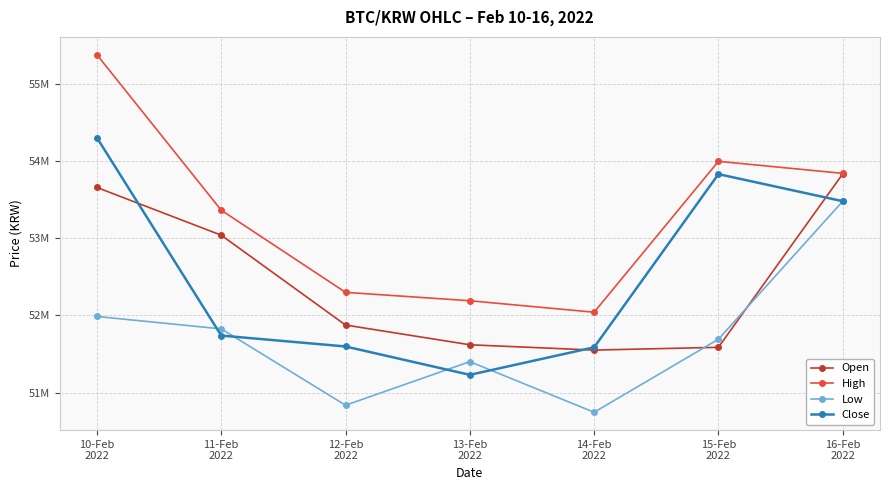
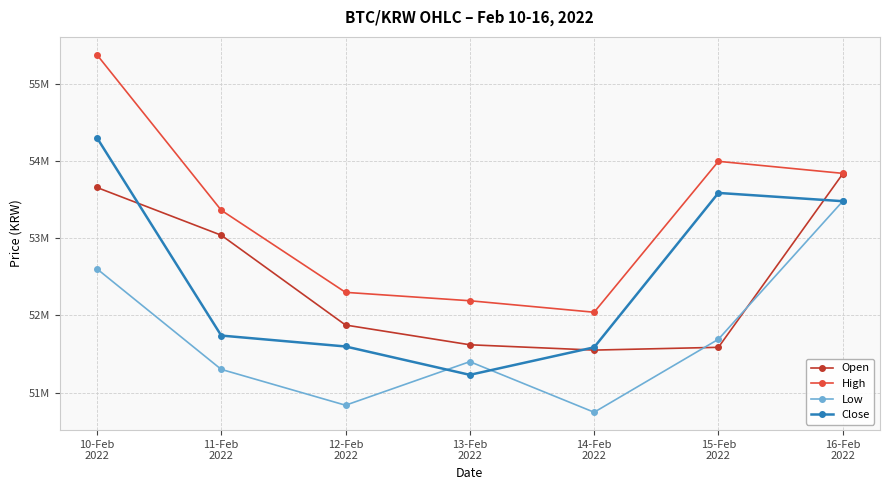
Low, 10-Feb 2022: 52000000 -> 52600000
Low, 11-Feb 2022: 51800000 -> 51300000
Close, 15-Feb 2022: 53800000 -> 53600000
